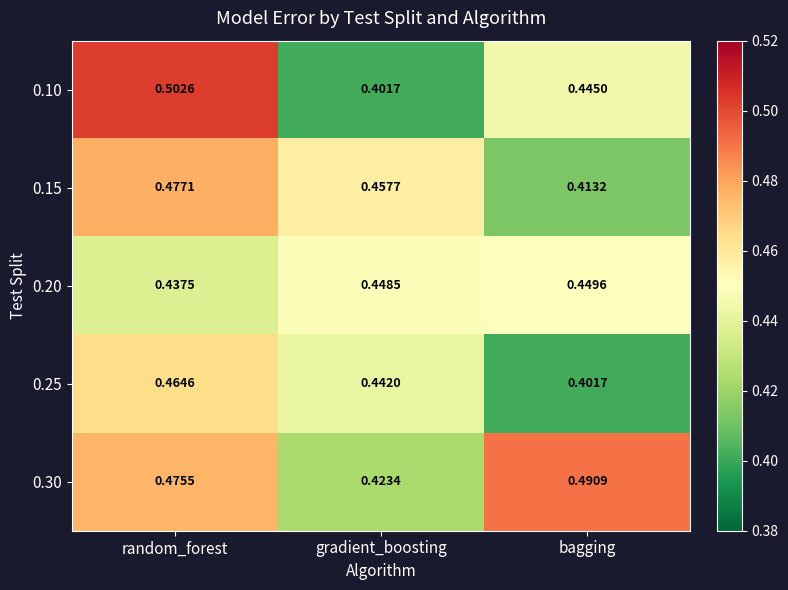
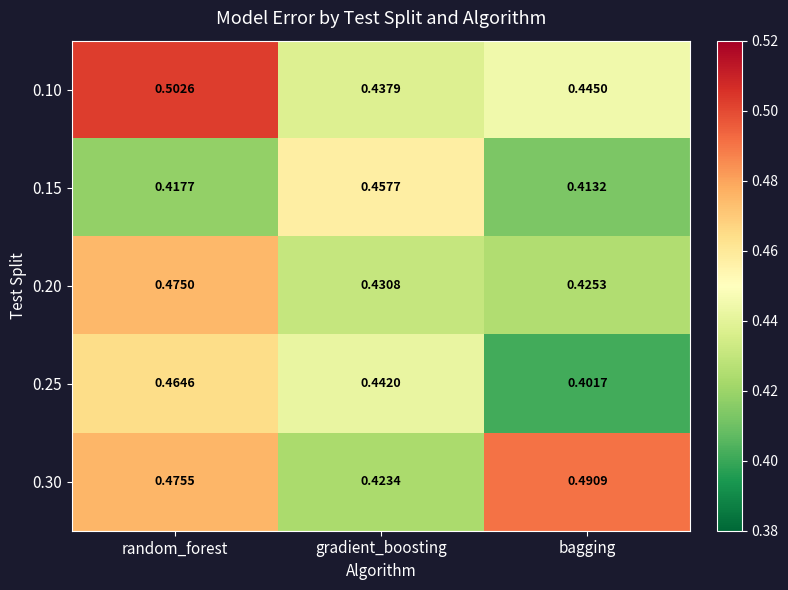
0.10, gradient_boosting: 0.4017 -> 0.4379
0.15, random_forest: 0.4771 -> 0.4177
0.20, random_forest: 0.4375 -> 0.4750
0.20, gradient_boosting: 0.4485 -> 0.4308
0.20, bagging: 0.4496 -> 0.4253
